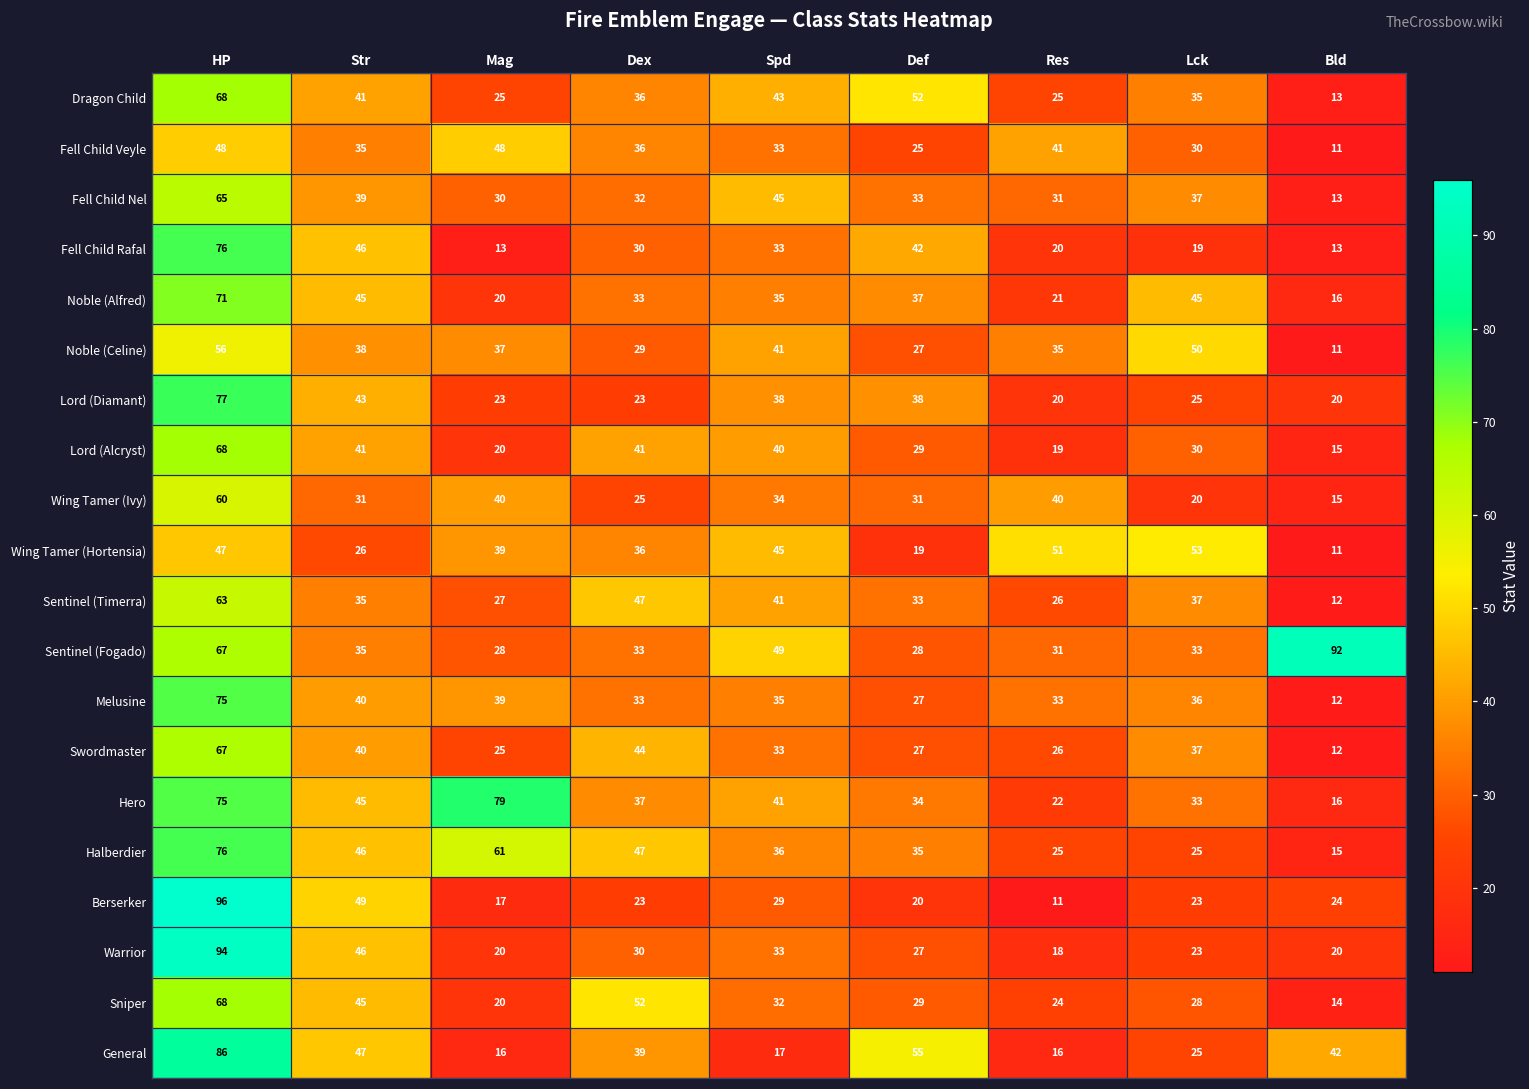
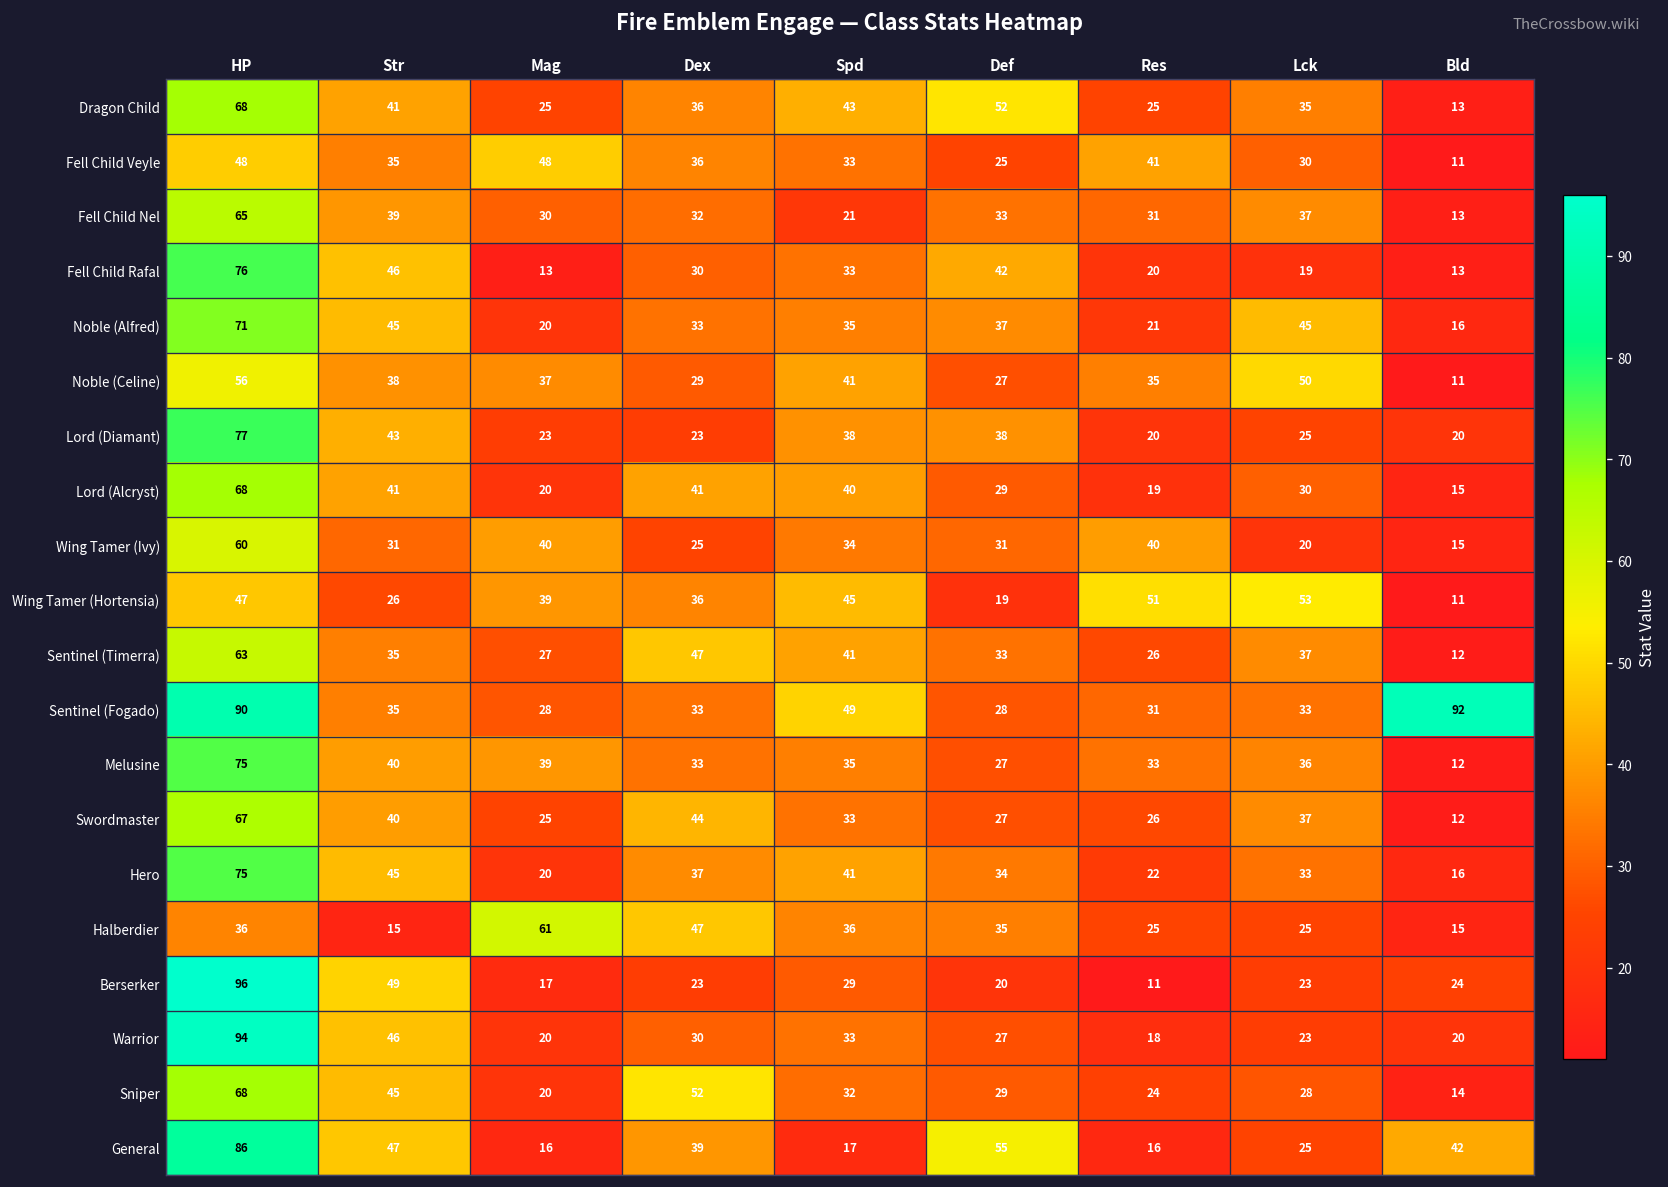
Fell Child Nel, Spd: 45 -> 21
Sentinel (Fogado), HP: 67 -> 90
Hero, Mag: 79 -> 20
Halberdier, HP: 76 -> 36
Halberdier, Str: 46 -> 15
